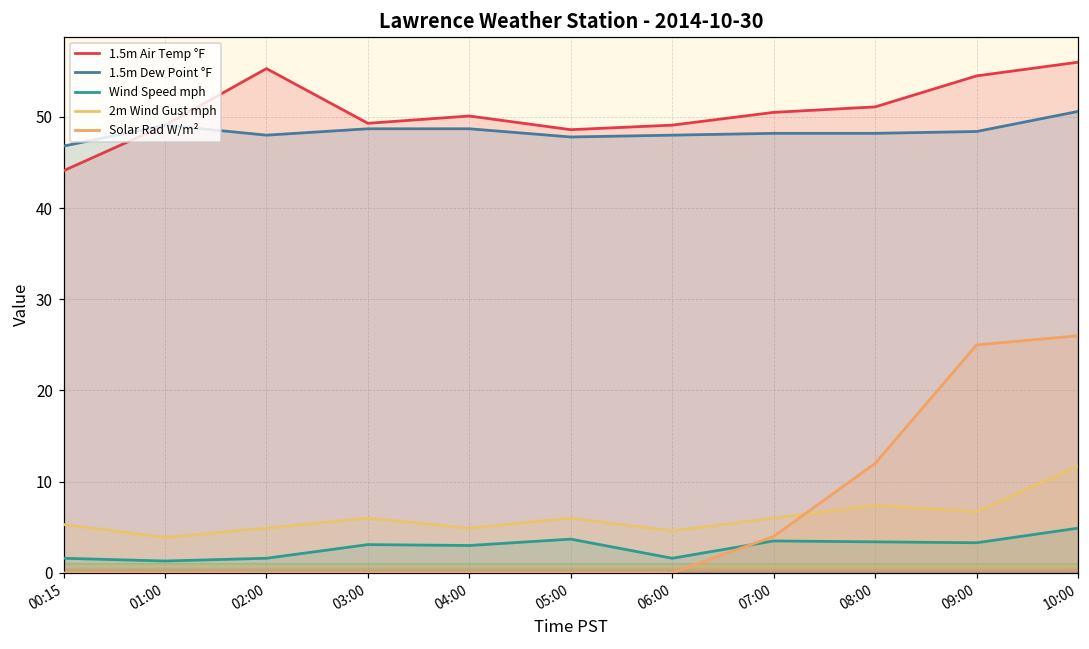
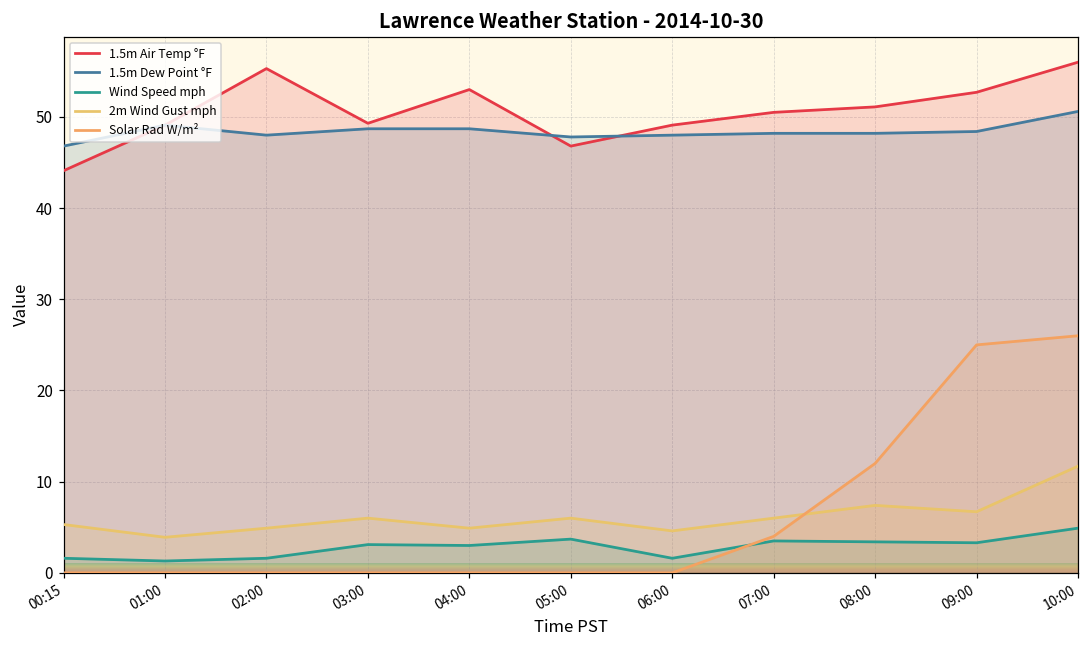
1.5m Air Temp °F, 04:00: 50 -> 53
1.5m Air Temp °F, 05:00: 49 -> 47
1.5m Air Temp °F, 09:00: 55 -> 53
